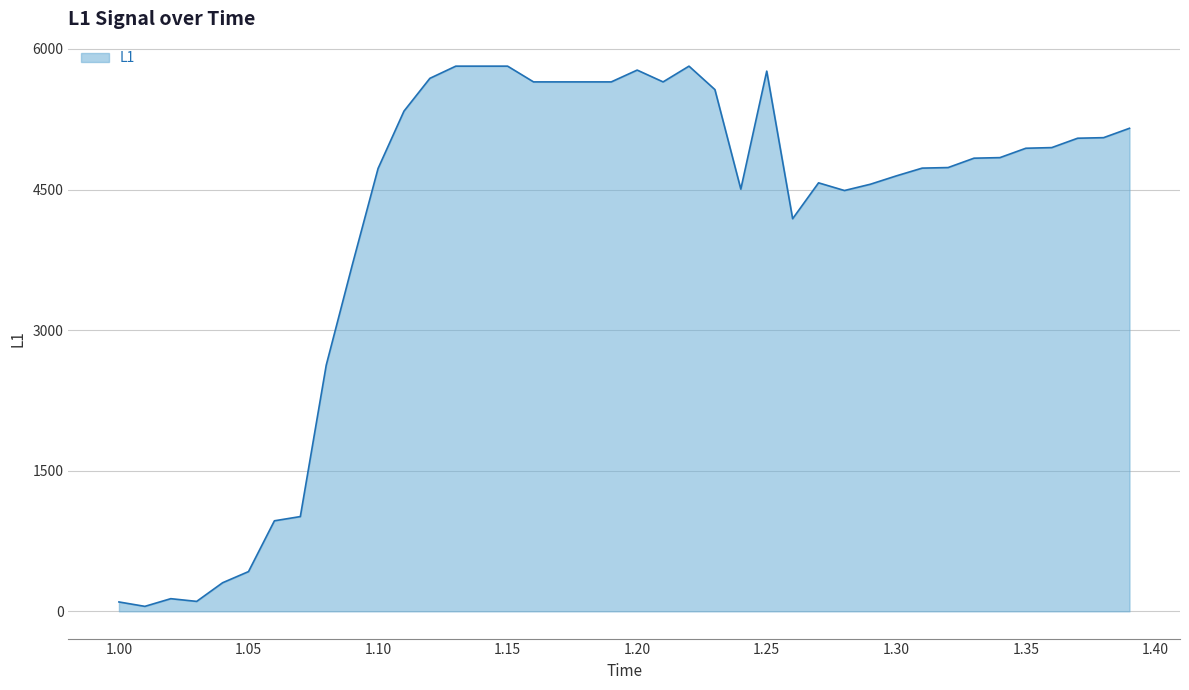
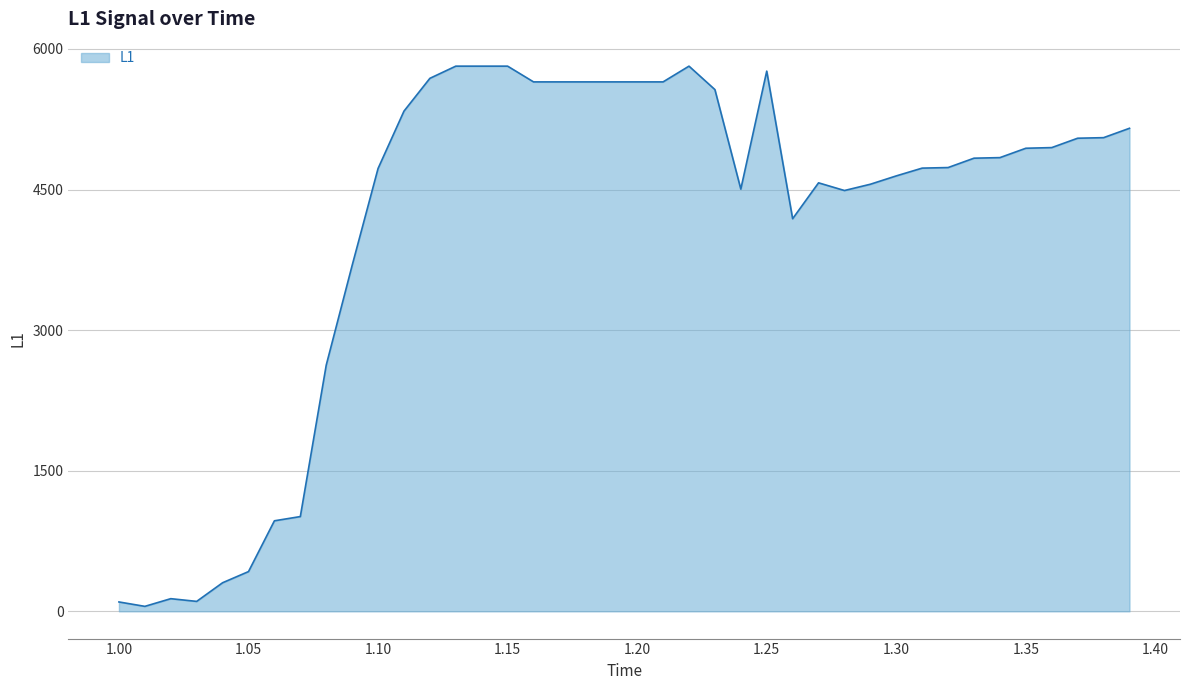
1.20: 5800 -> 5600
